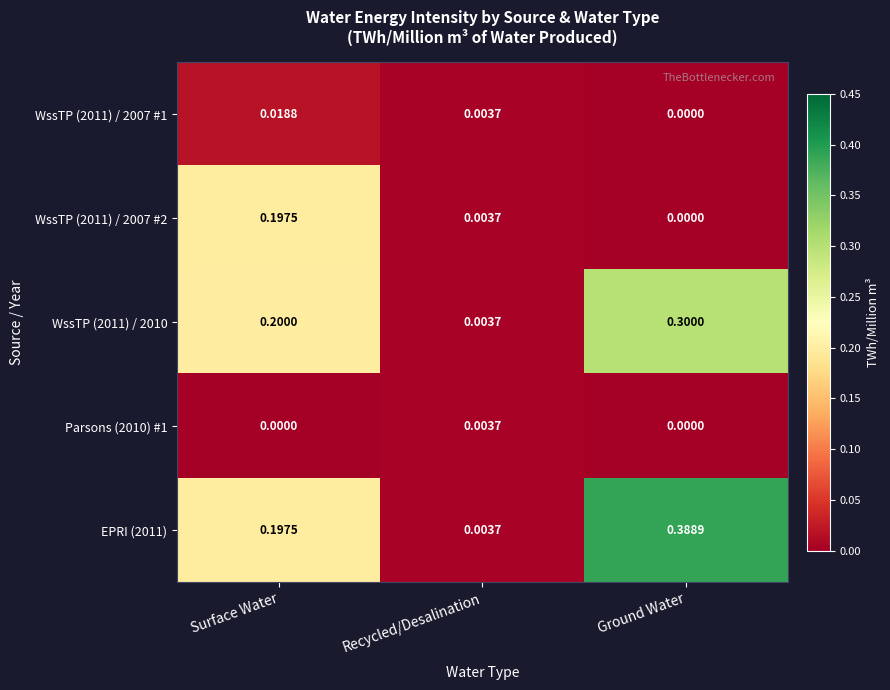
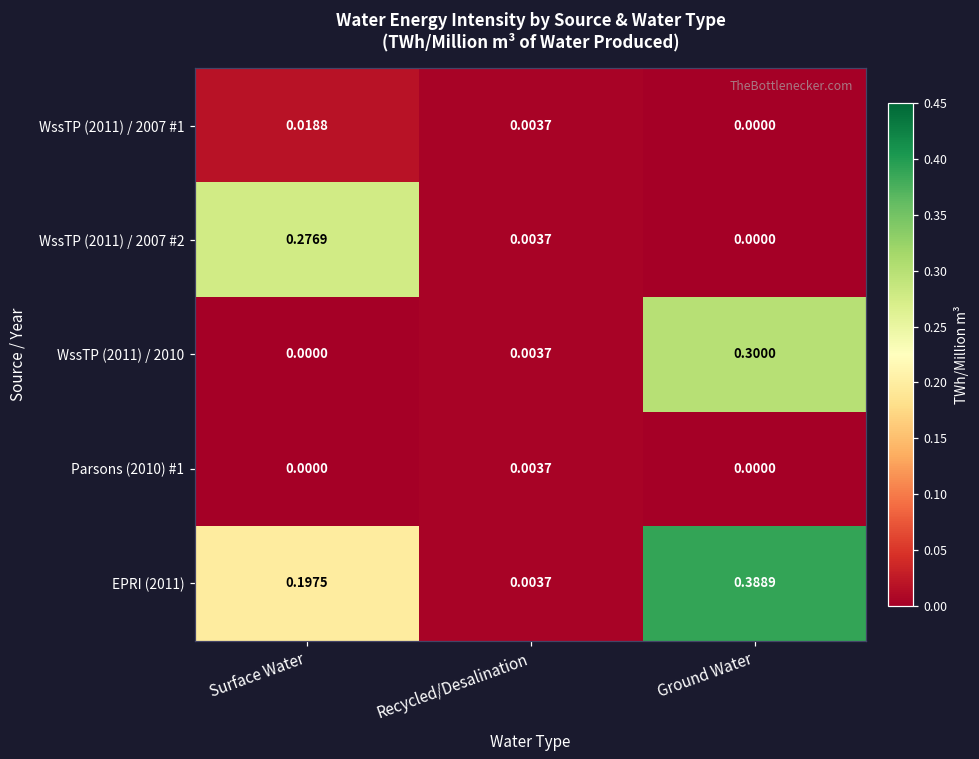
WssTP (2011) / 2007 #2, Surface Water: 0.1975 -> 0.2769
WssTP (2011) / 2010, Surface Water: 0.2000 -> 0.0000
